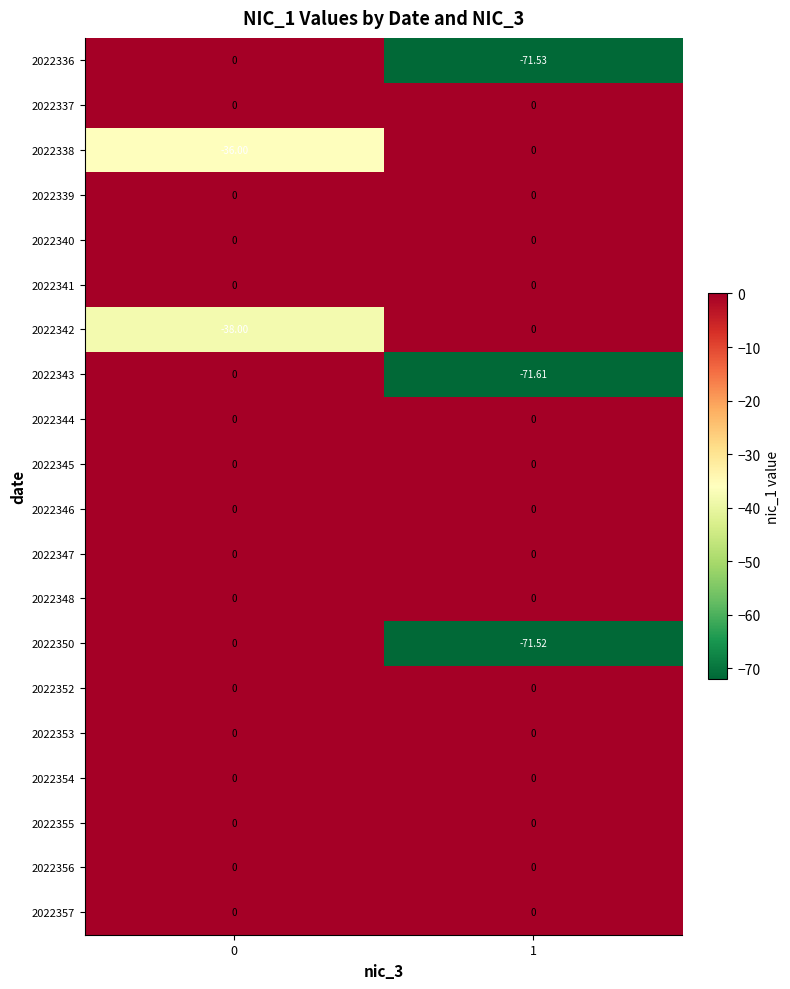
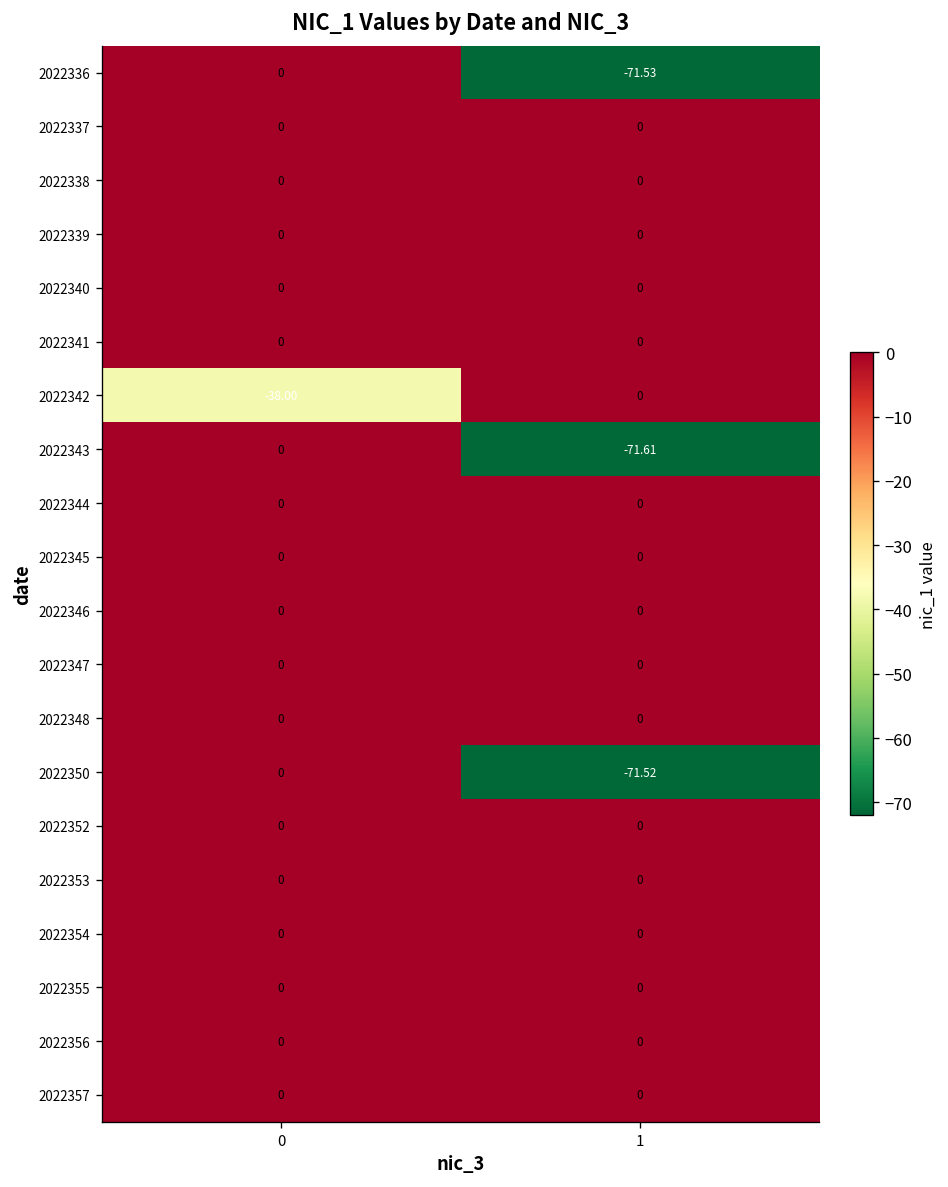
2022338, 0: -36.00 -> 0
